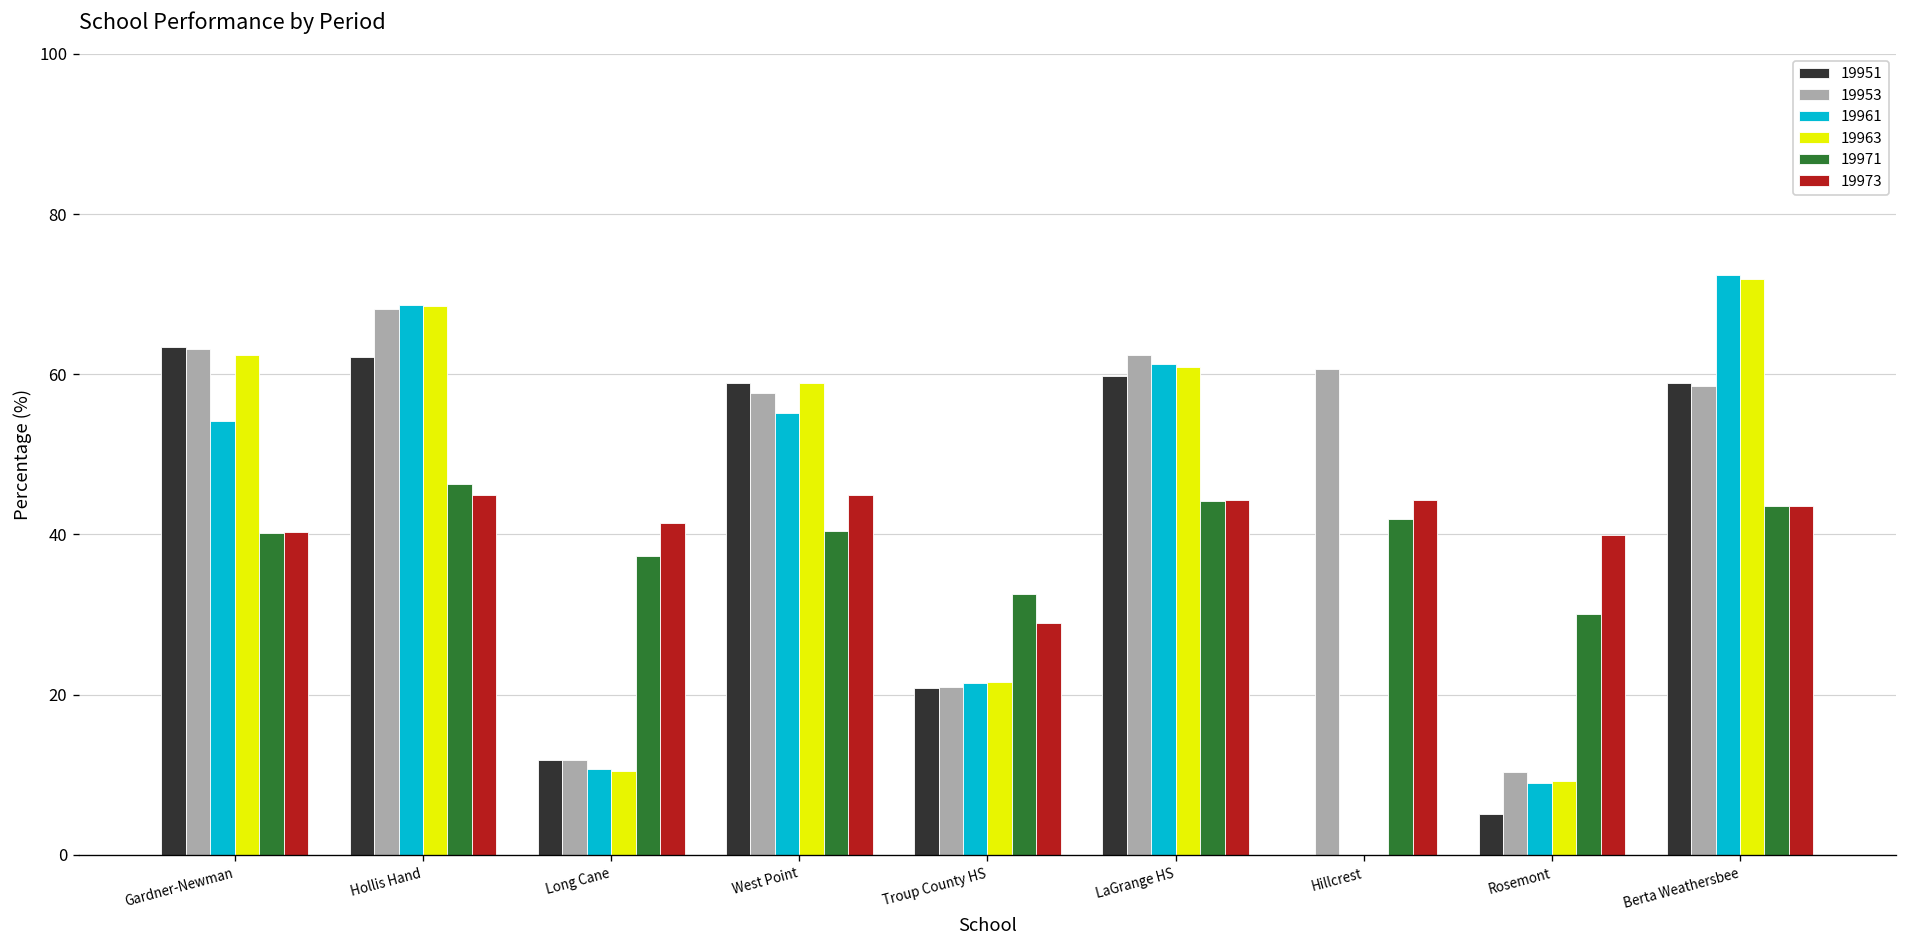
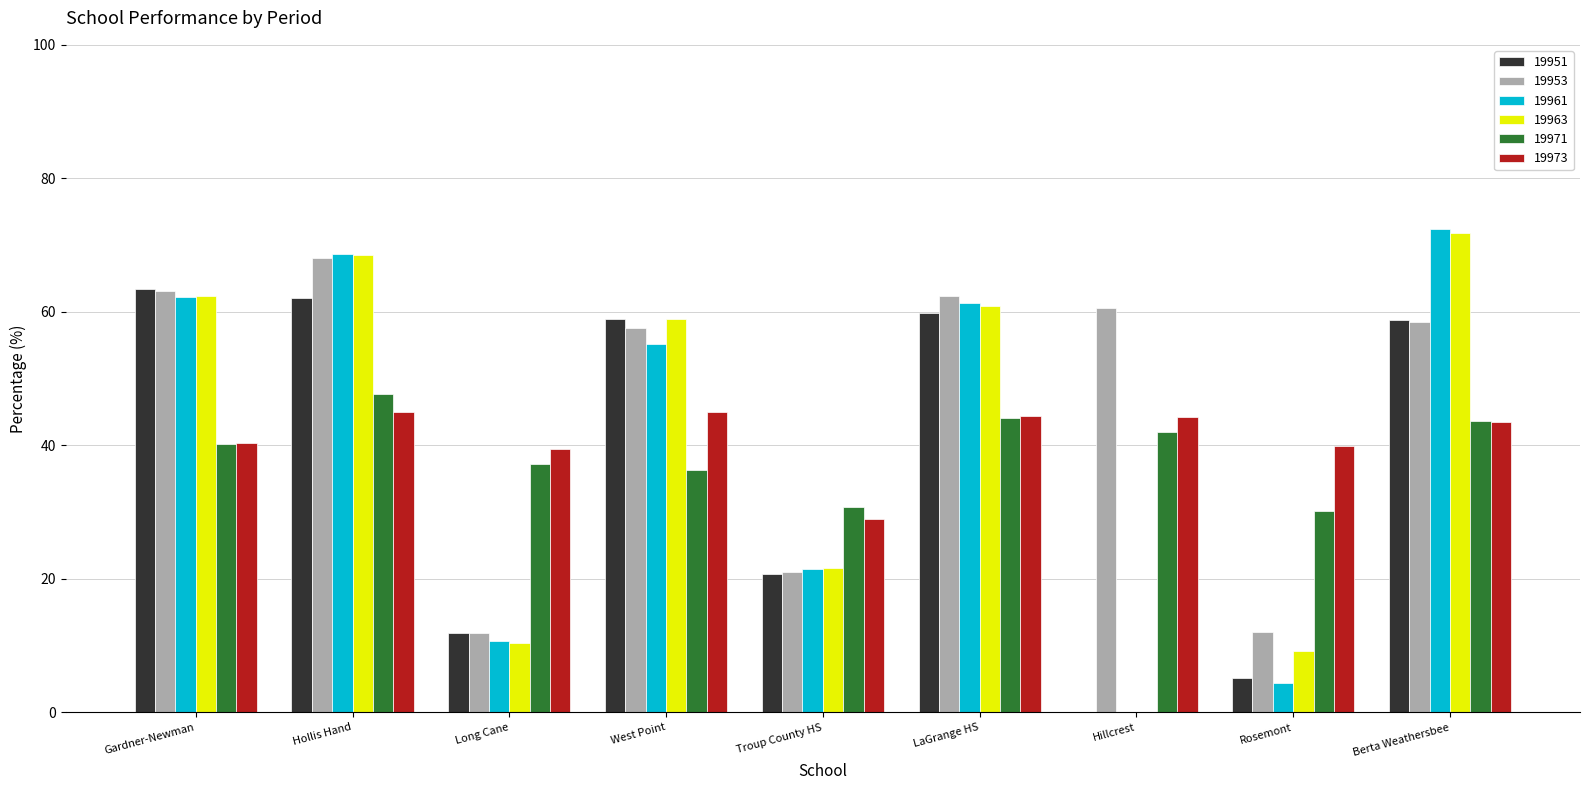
19961, Gardner-Newman: 54 -> 62
19971, Hollis Hand: 46 -> 48
19973, Long Cane: 41 -> 39
19971, West Point: 40 -> 36
19971, Troup County HS: 33 -> 31
19953, Rosemont: 10 -> 12
19961, Rosemont: 9 -> 4
